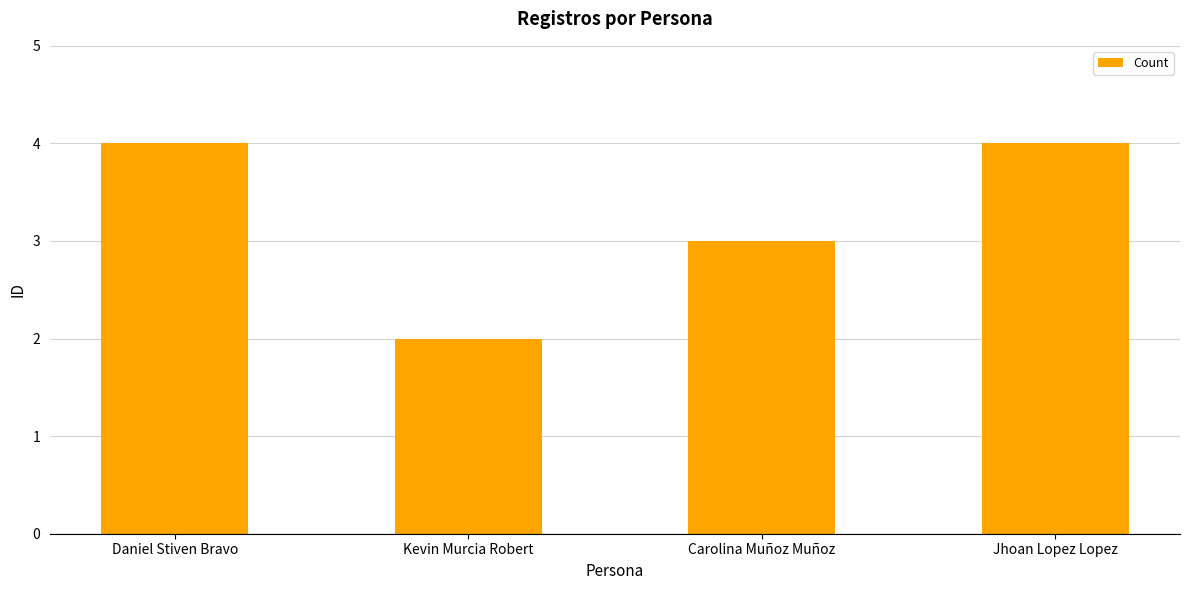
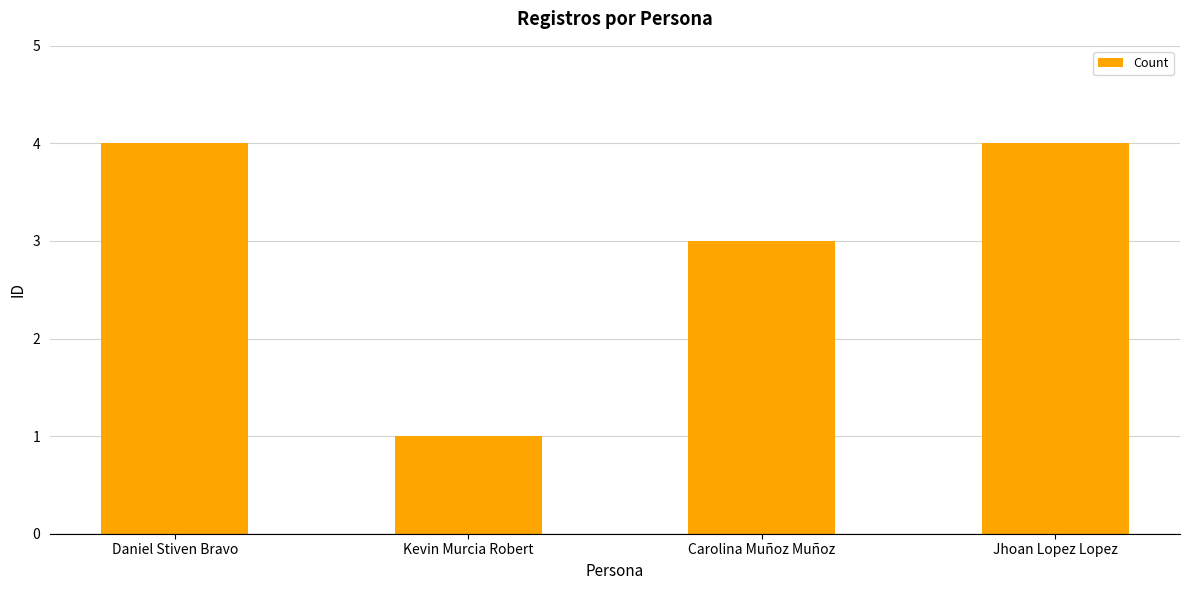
Kevin Murcia Robert: 2 -> 1
